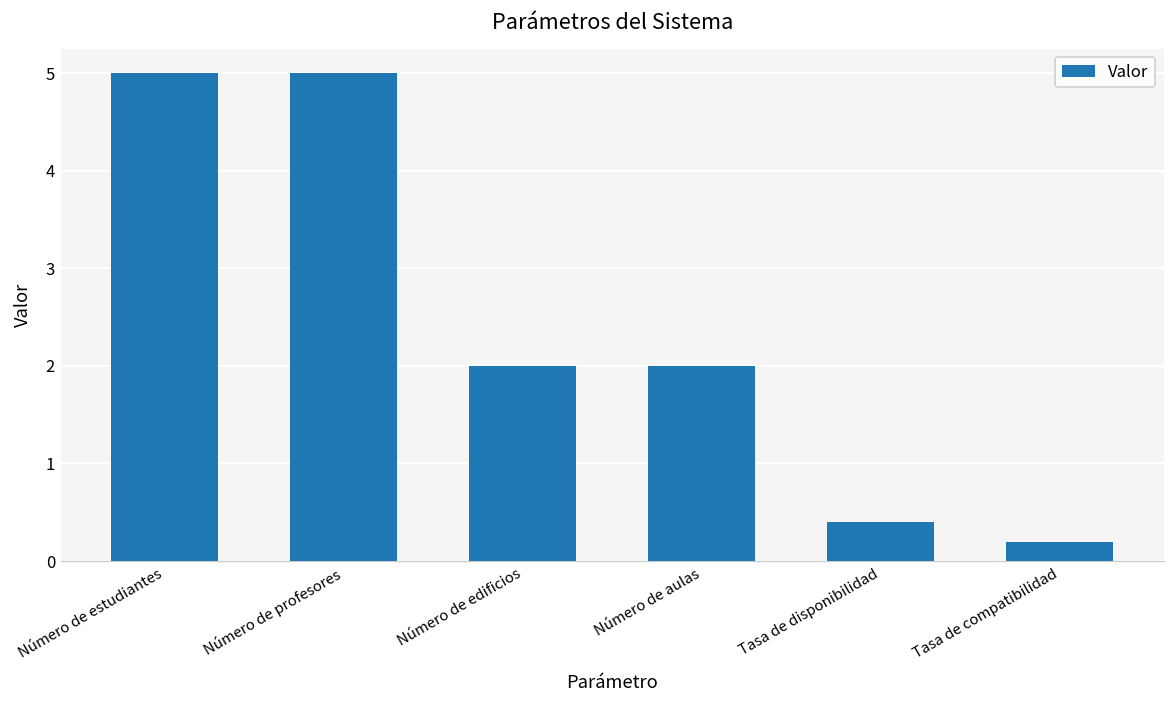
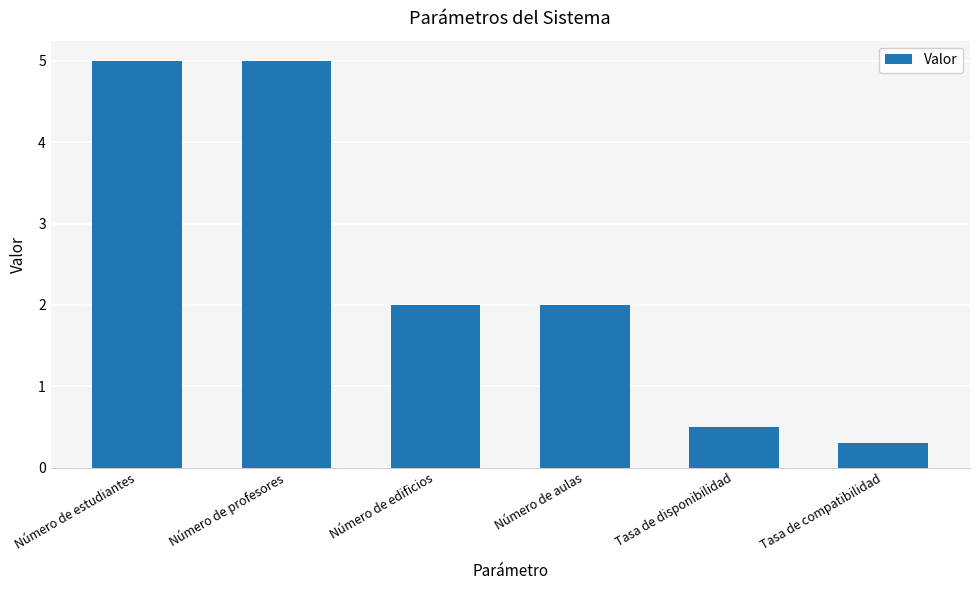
Tasa de disponibilidad: 0.4 -> 0.5
Tasa de compatibilidad: 0.2 -> 0.3
